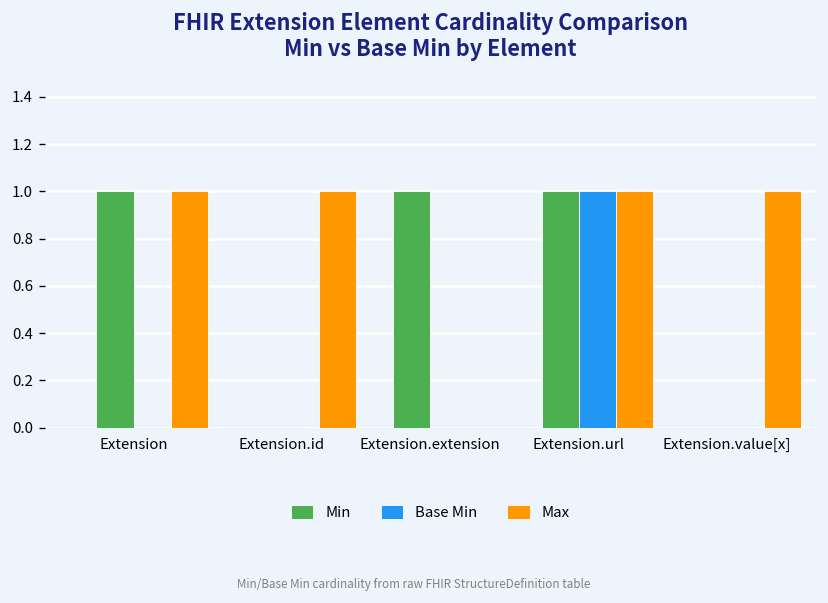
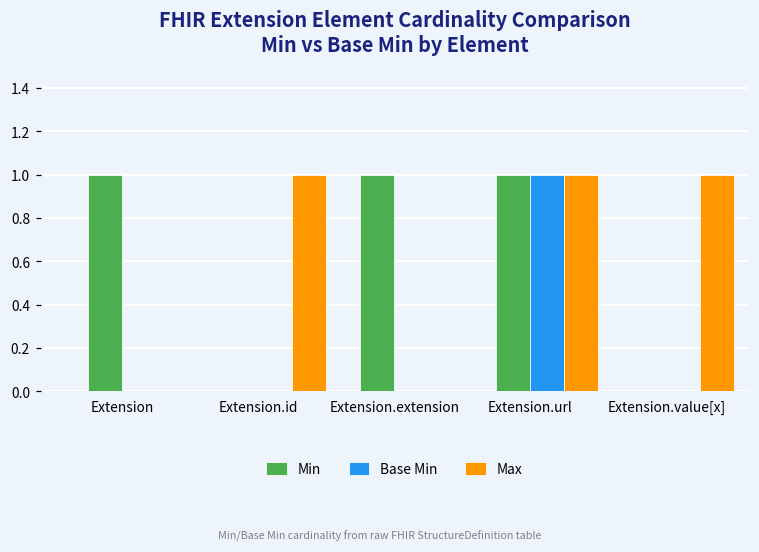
Max, Extension: 1 -> 0
